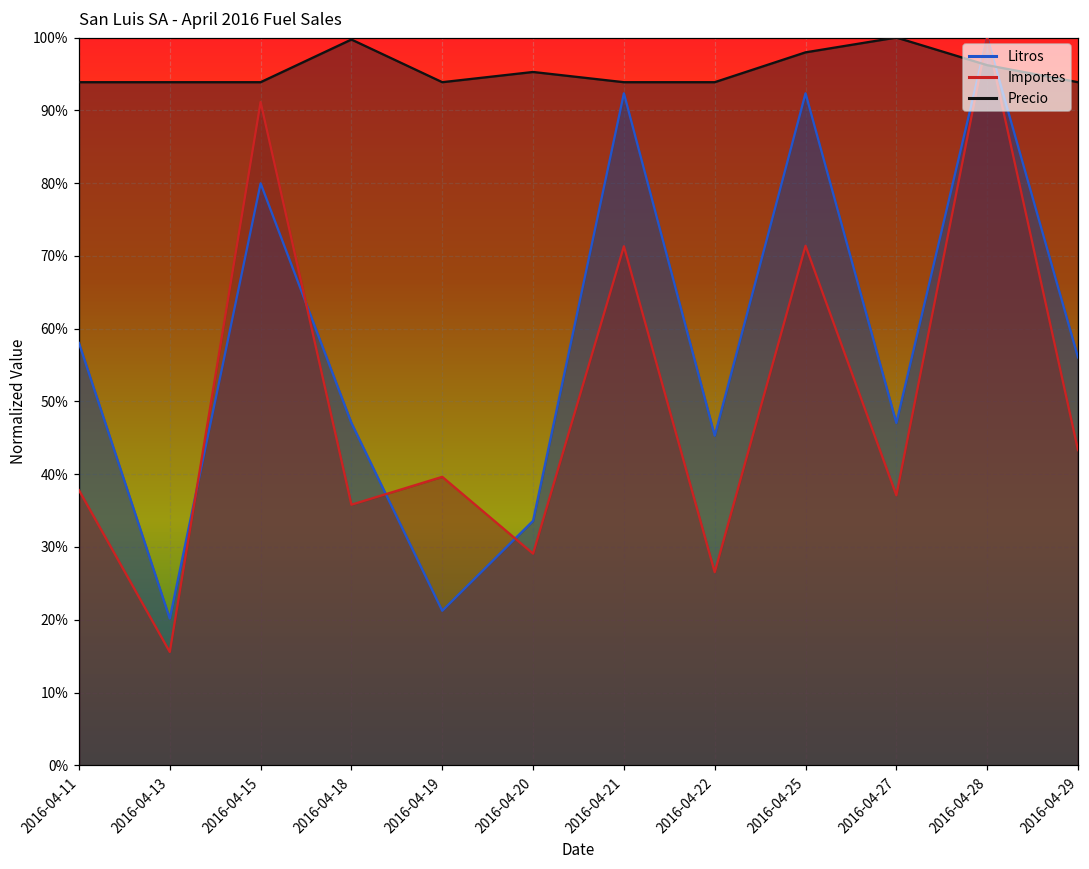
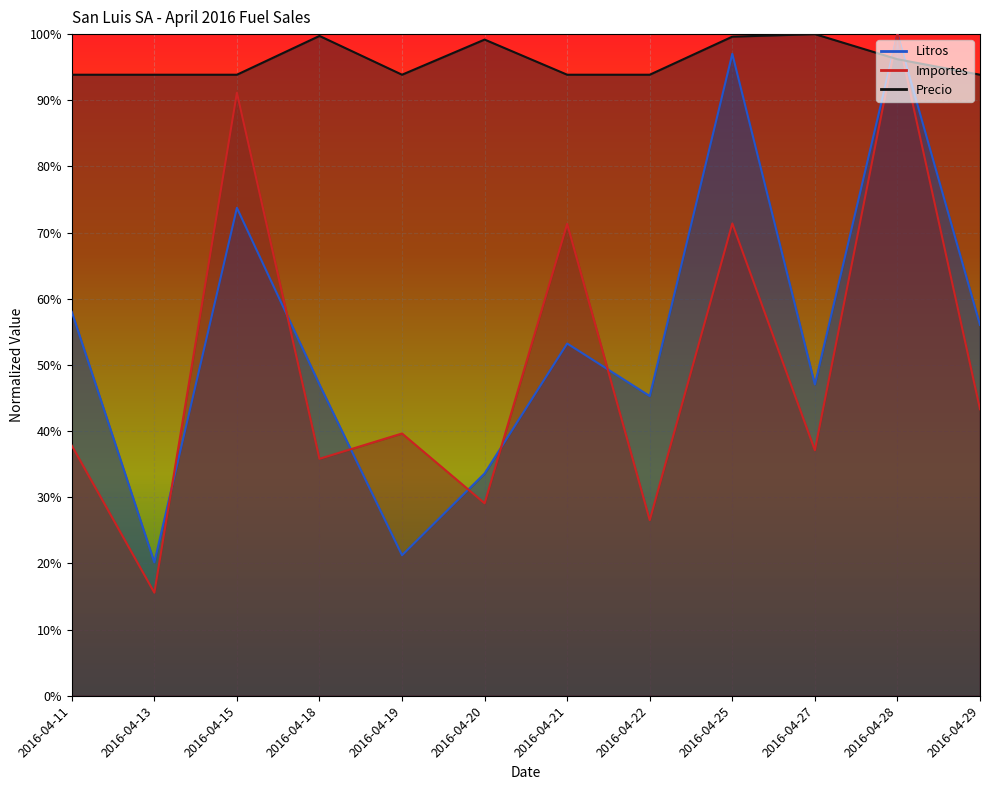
Litros, 2016-04-15: 80% -> 74%
Precio, 2016-04-20: 95% -> 99%
Litros, 2016-04-21: 92% -> 53%
Litros, 2016-04-25: 92% -> 97%
Precio, 2016-04-25: 98% -> 100%
